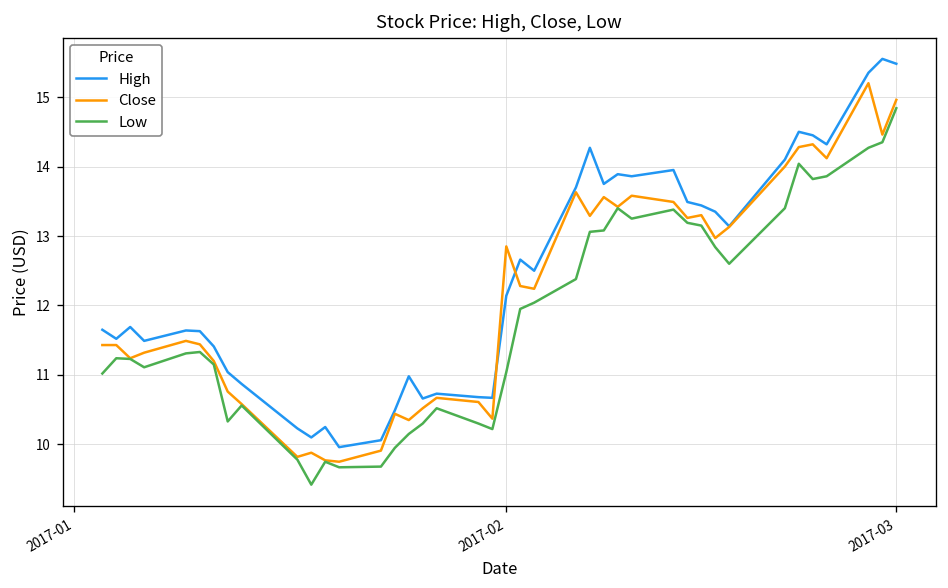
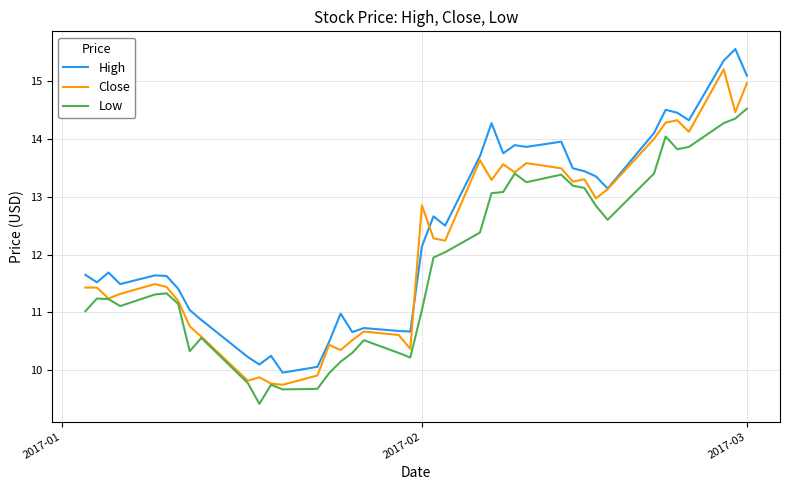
High, 2017-03: 15.5 -> 15.1
Low, 2017-03: 14.8 -> 14.5
